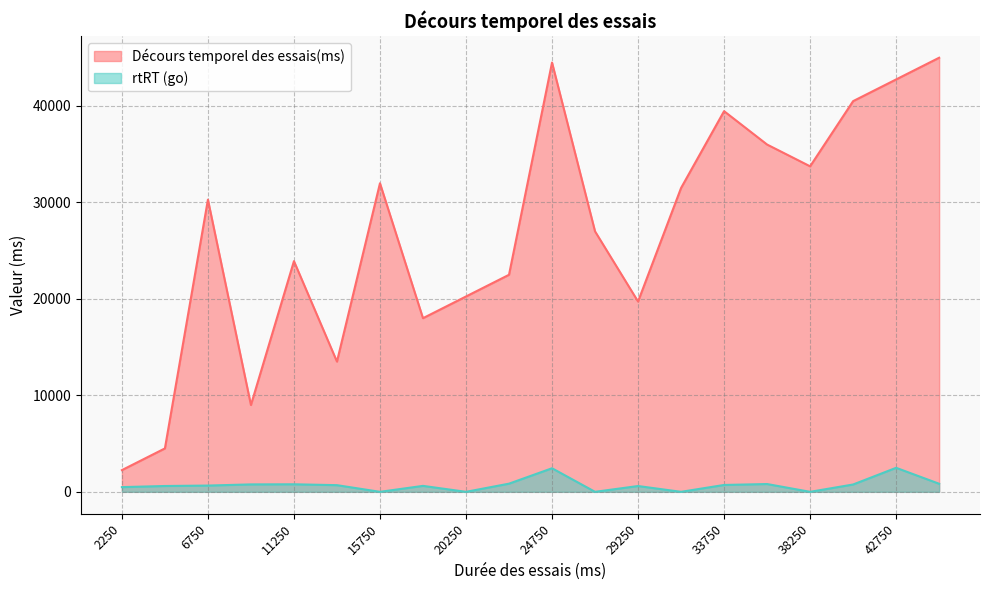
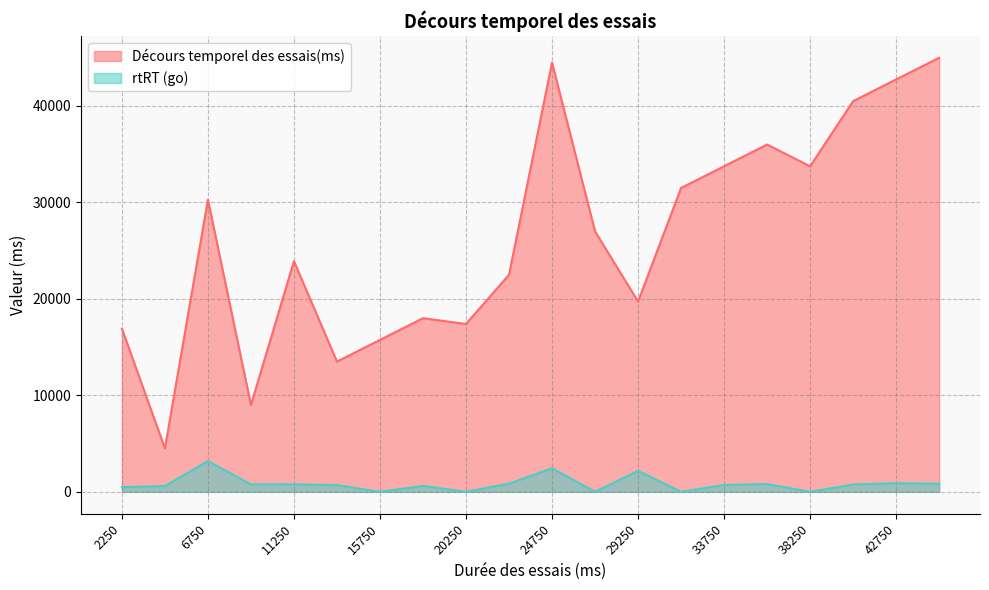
Décours temporel des essais(ms), 2250: 2000 -> 17000
rtRT (go), 6750: 1000 -> 3000
Décours temporel des essais(ms), 15750: 32000 -> 16000
Décours temporel des essais(ms), 20250: 20000 -> 17000
rtRT (go), 29250: 1000 -> 2000
Décours temporel des essais(ms), 33750: 39000 -> 34000
rtRT (go), 42750: 2000 -> 1000
